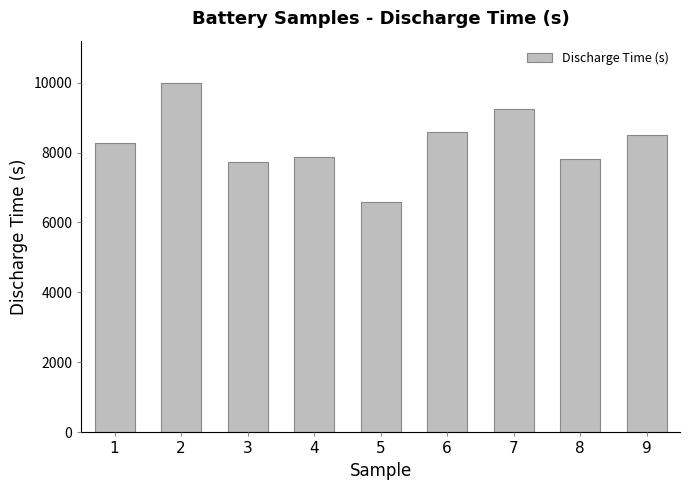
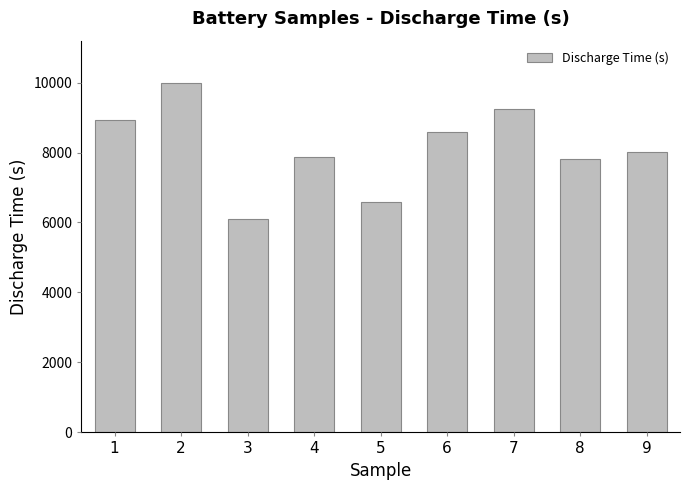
1: 8300 -> 8900
3: 7700 -> 6100
9: 8500 -> 8000
